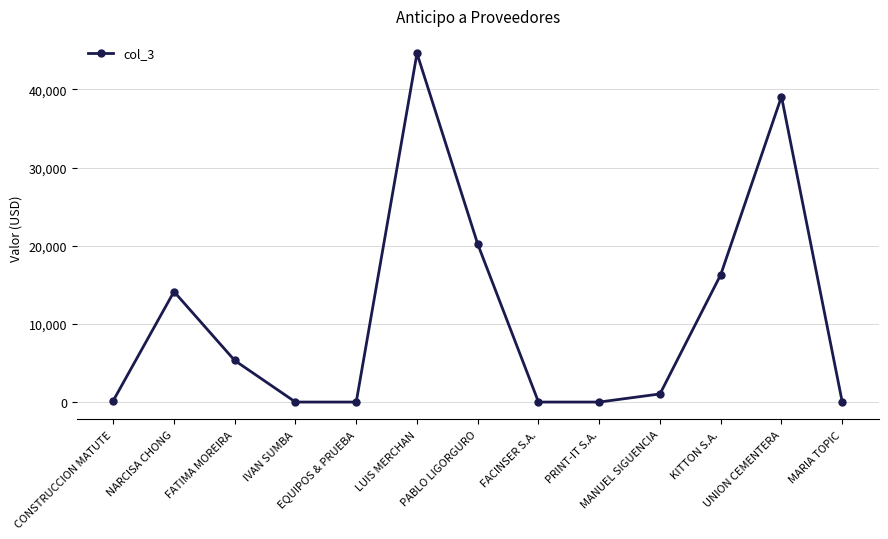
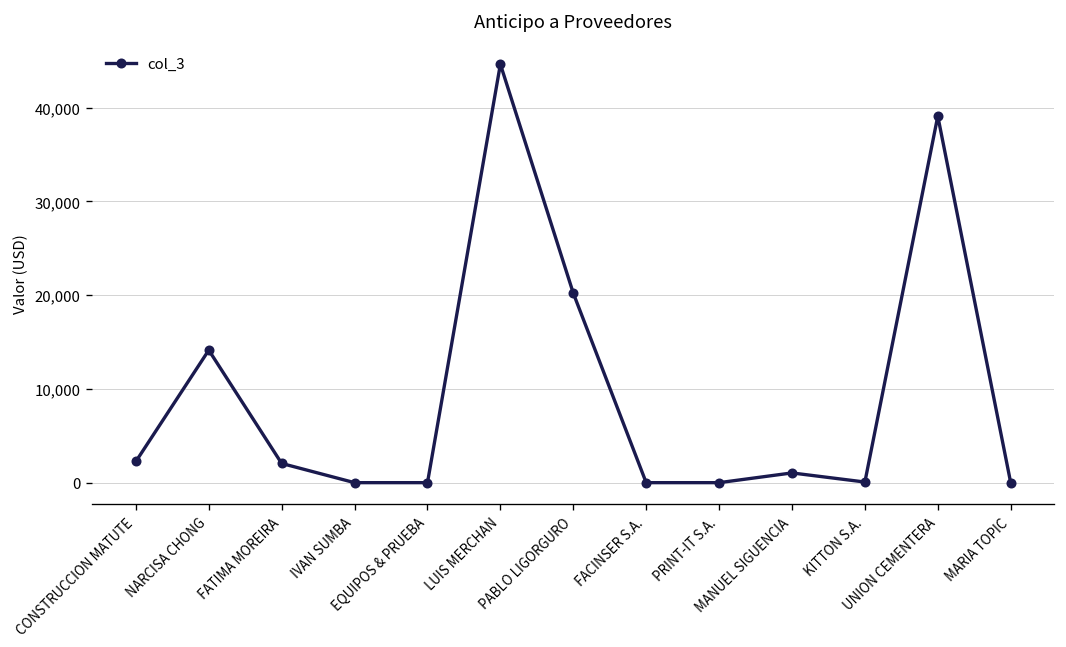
CONSTRUCCION MATUTE: 0 -> 2,000
FATIMA MOREIRA: 5,000 -> 2,000
KITTON S.A.: 16,000 -> 0
